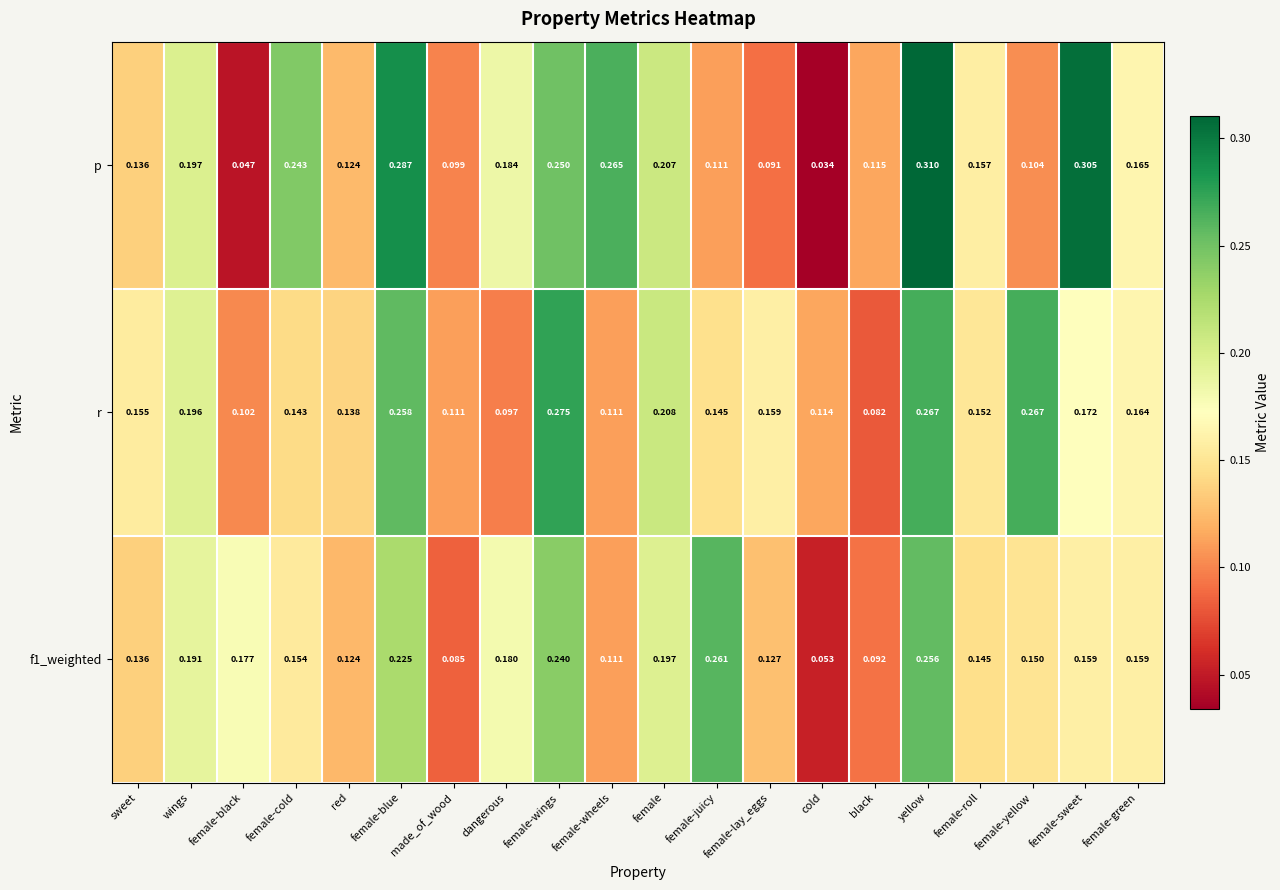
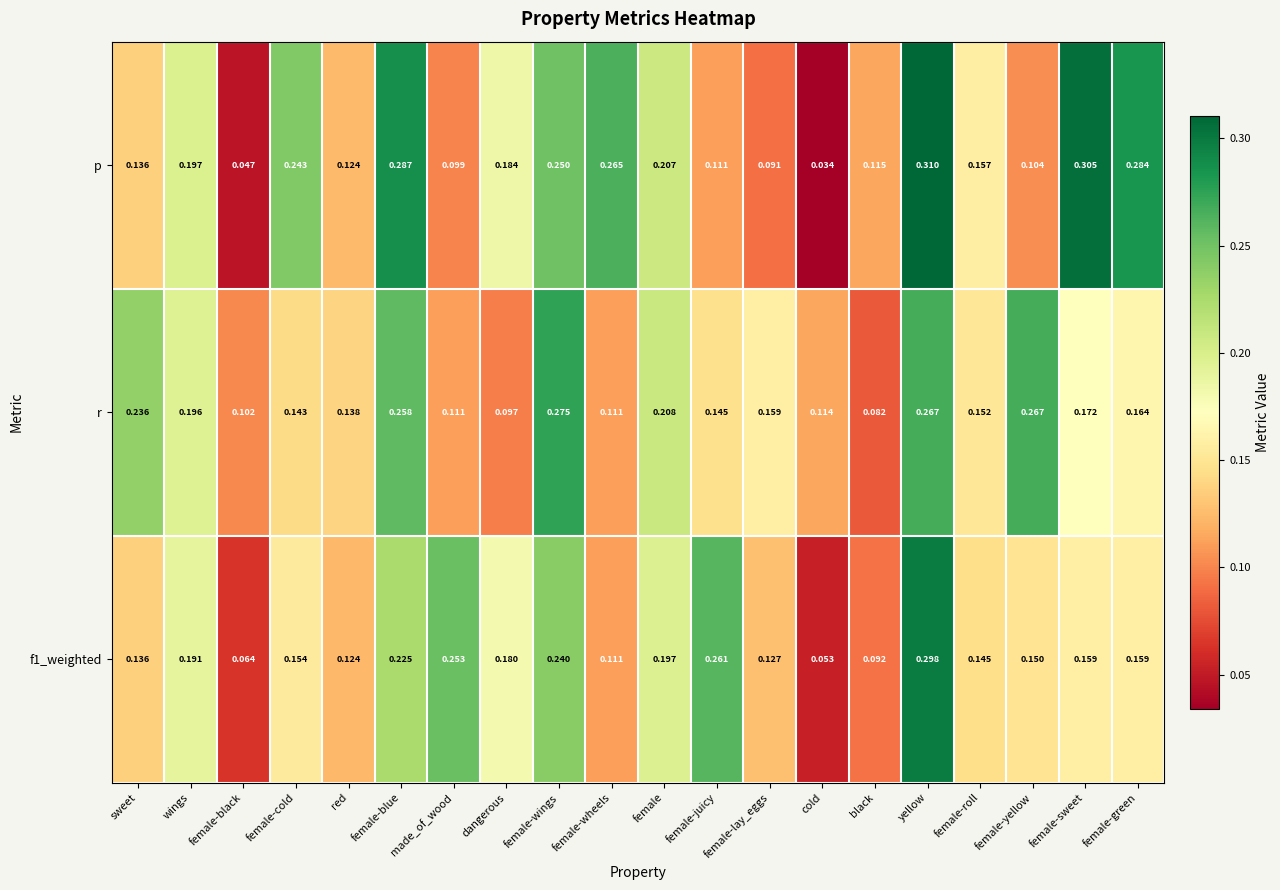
p, female-green: 0.165 -> 0.284
r, sweet: 0.155 -> 0.236
f1_weighted, female-black: 0.177 -> 0.064
f1_weighted, made_of_wood: 0.085 -> 0.253
f1_weighted, yellow: 0.256 -> 0.298
